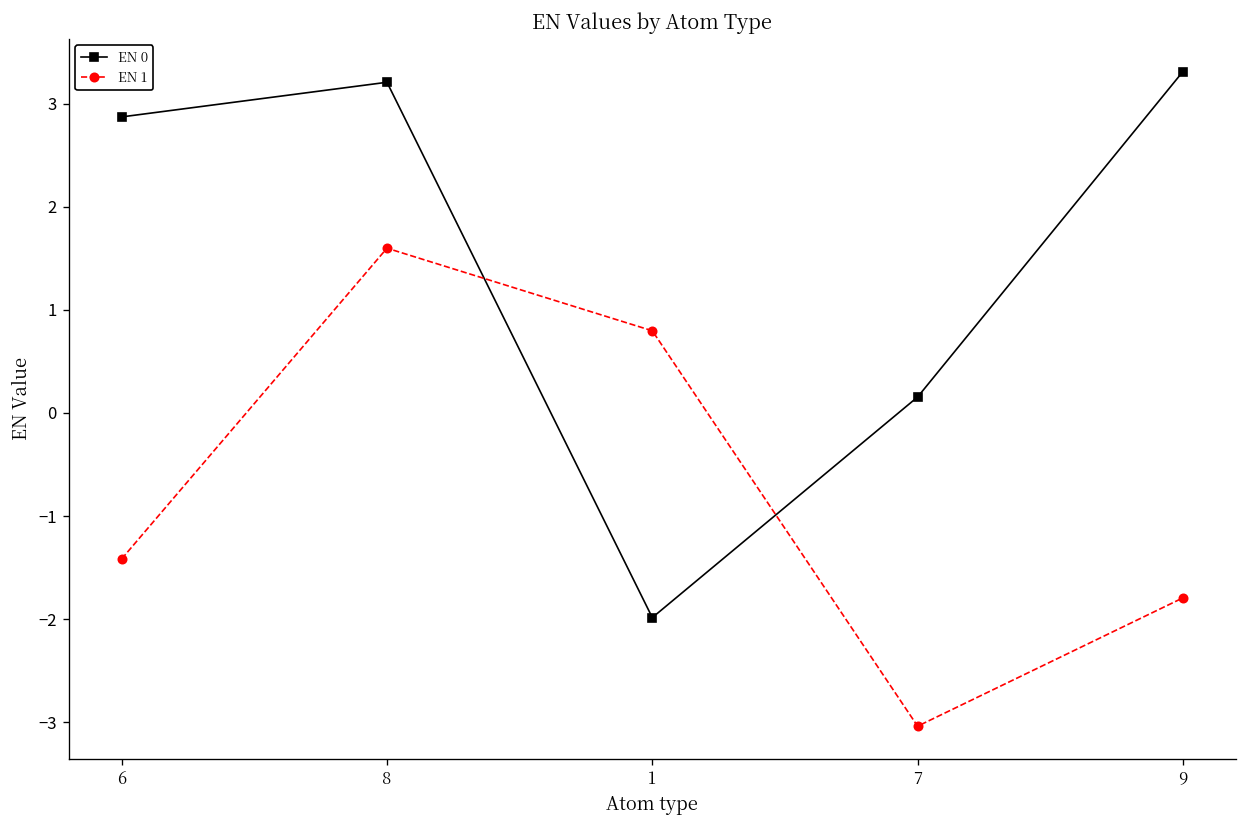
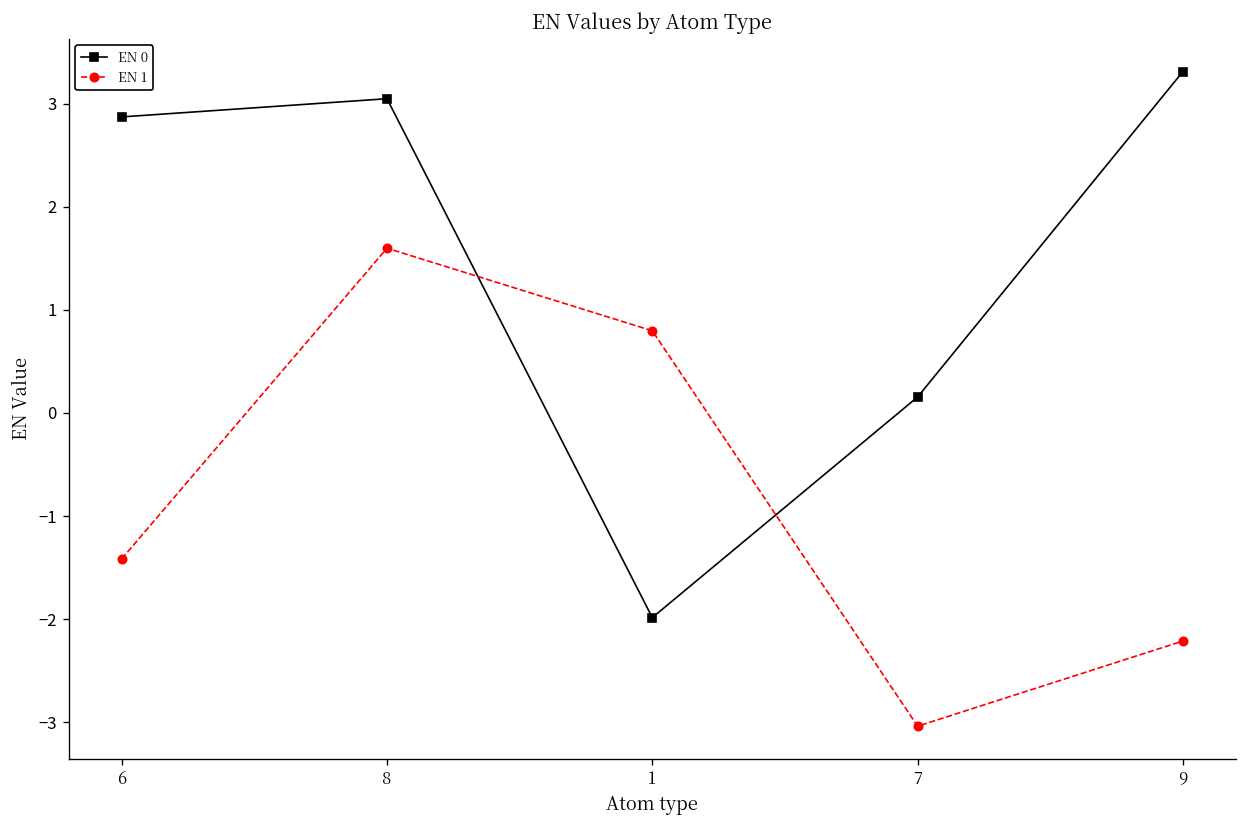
EN 0, 8: 3.2 -> 3.0
EN 1, 9: -1.8 -> -2.2
